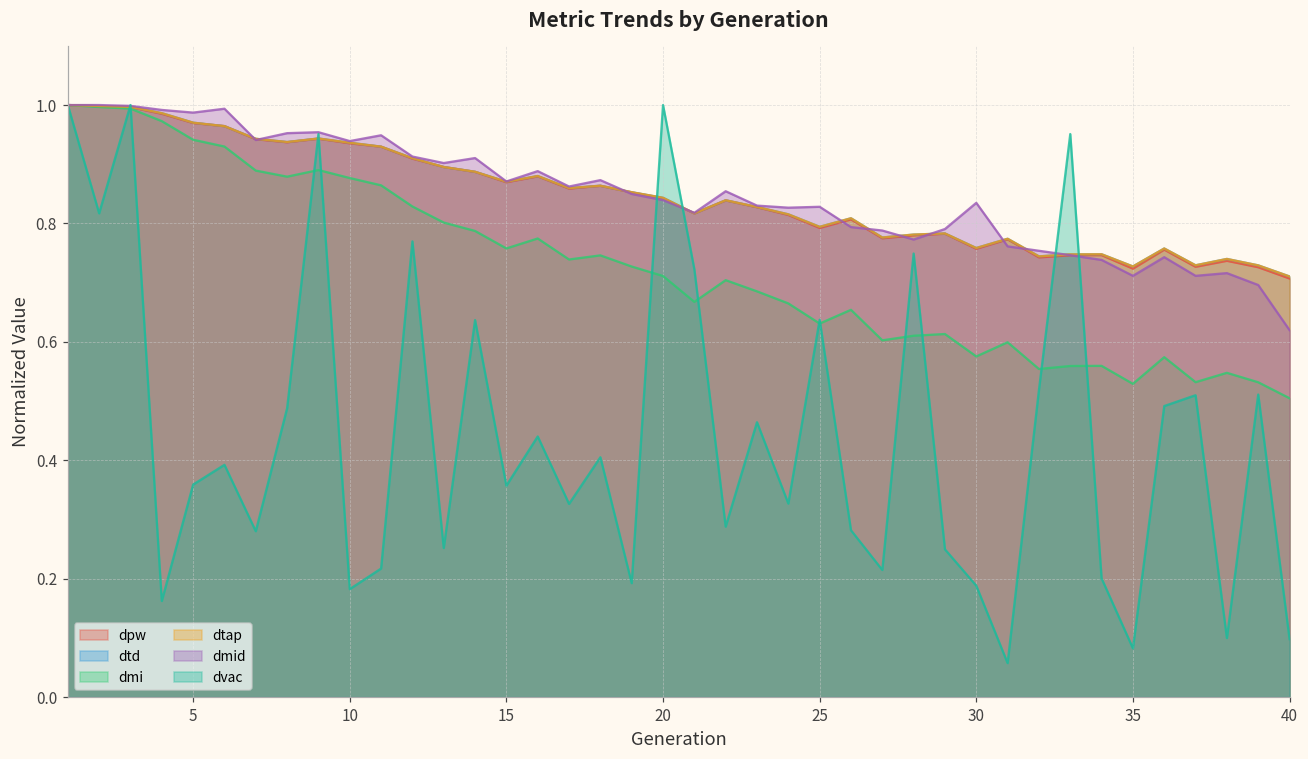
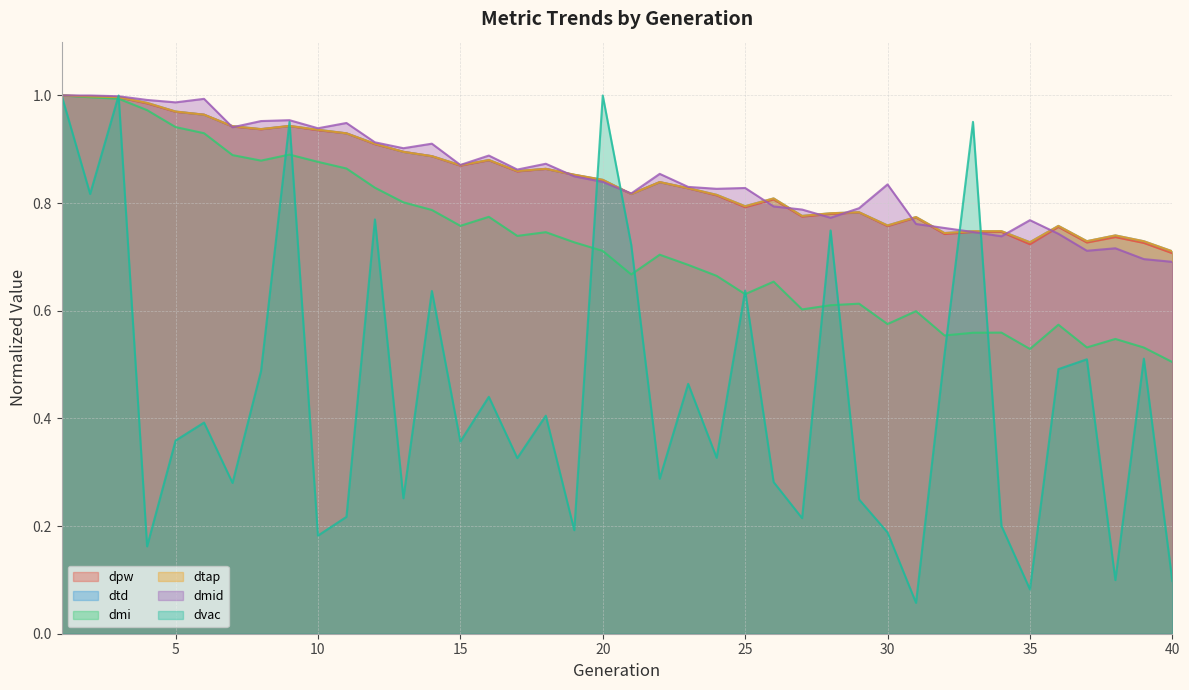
dmid, 35: 0.71 -> 0.77
dmid, 40: 0.62 -> 0.69
